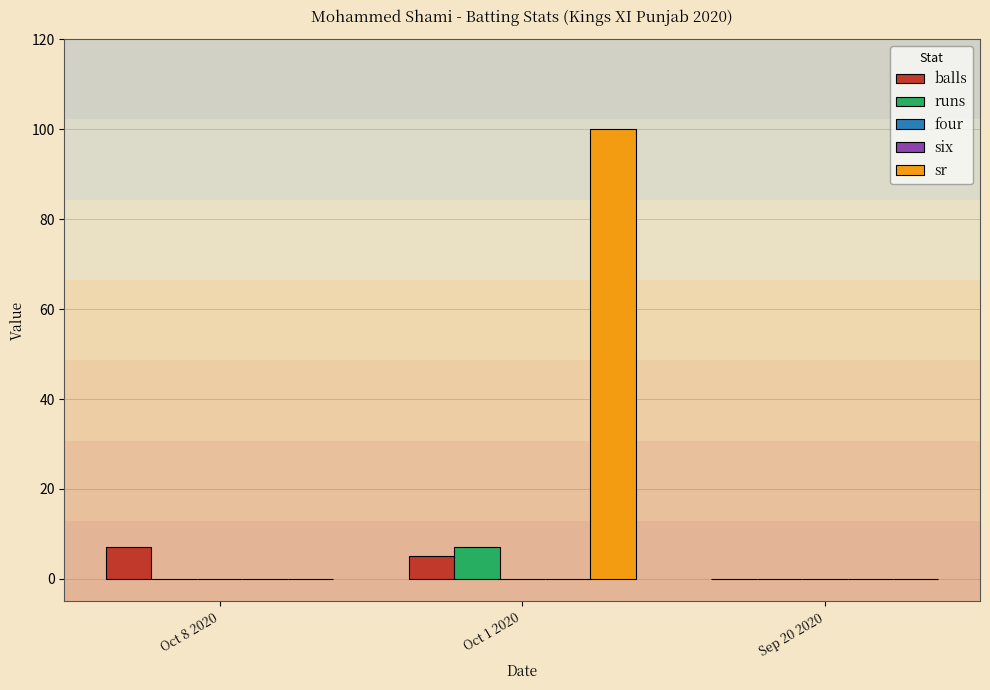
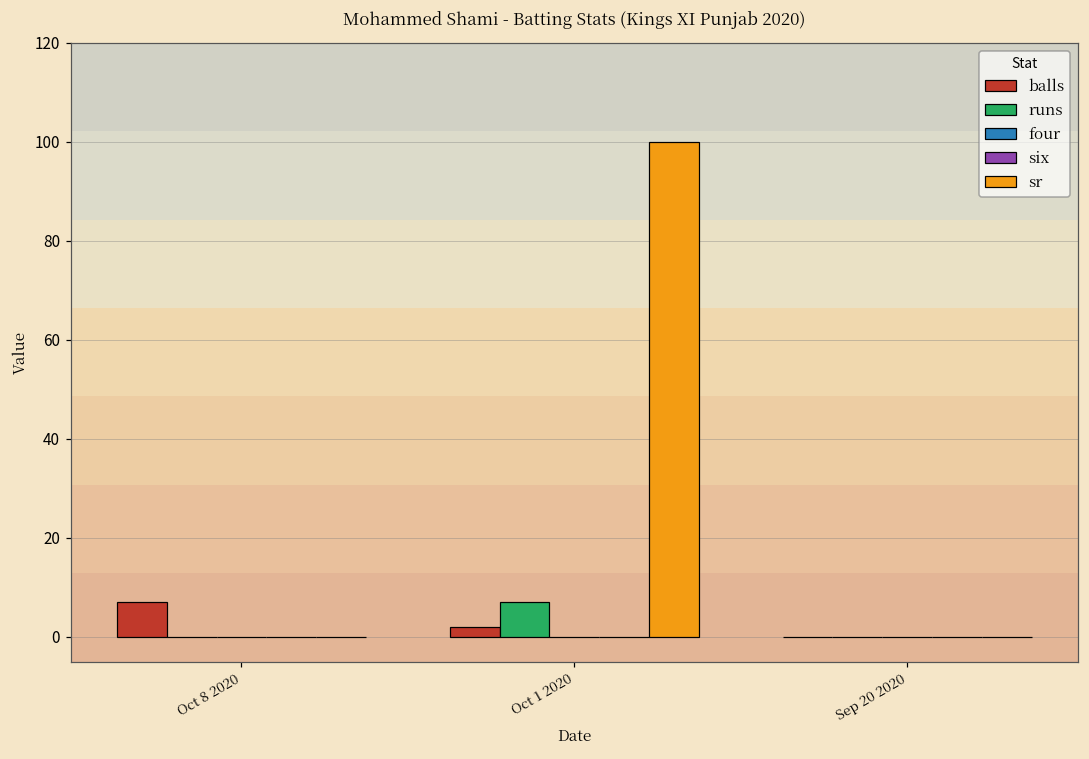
balls, Oct 1 2020: 5 -> 2
